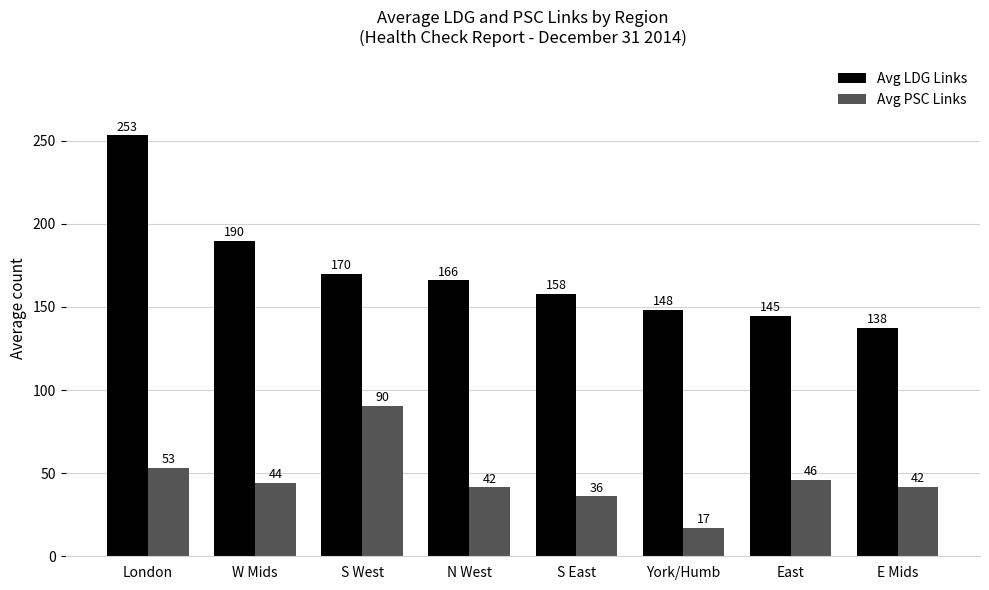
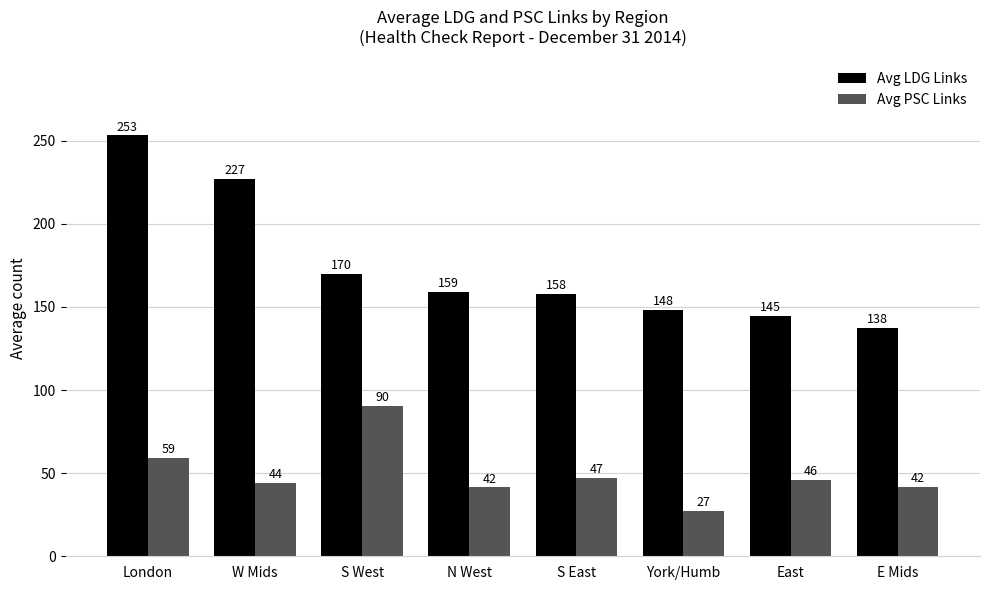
Avg PSC Links, London: 53 -> 59
Avg LDG Links, W Mids: 190 -> 227
Avg LDG Links, N West: 166 -> 159
Avg PSC Links, S East: 36 -> 47
Avg PSC Links, York/Humb: 17 -> 27
